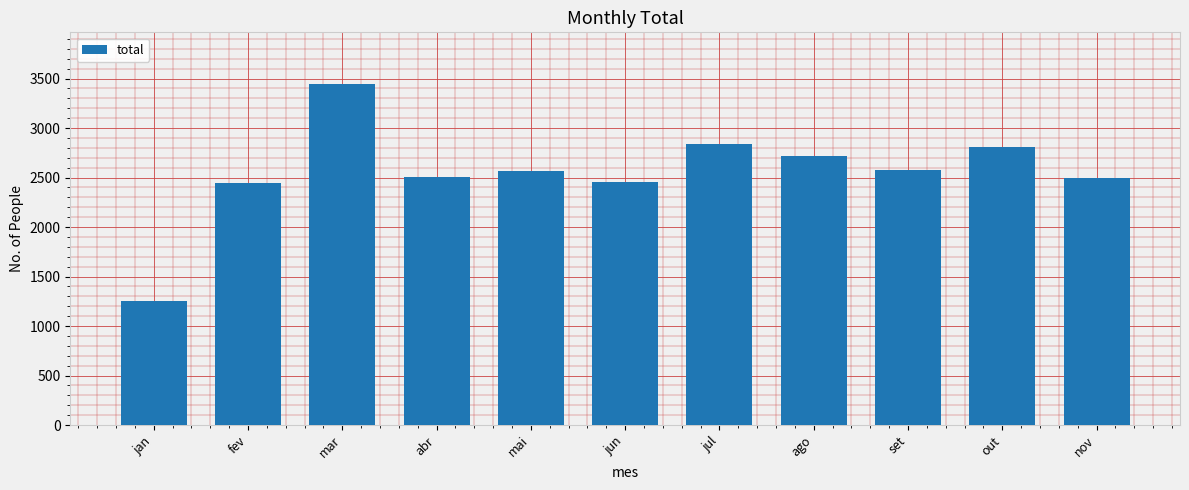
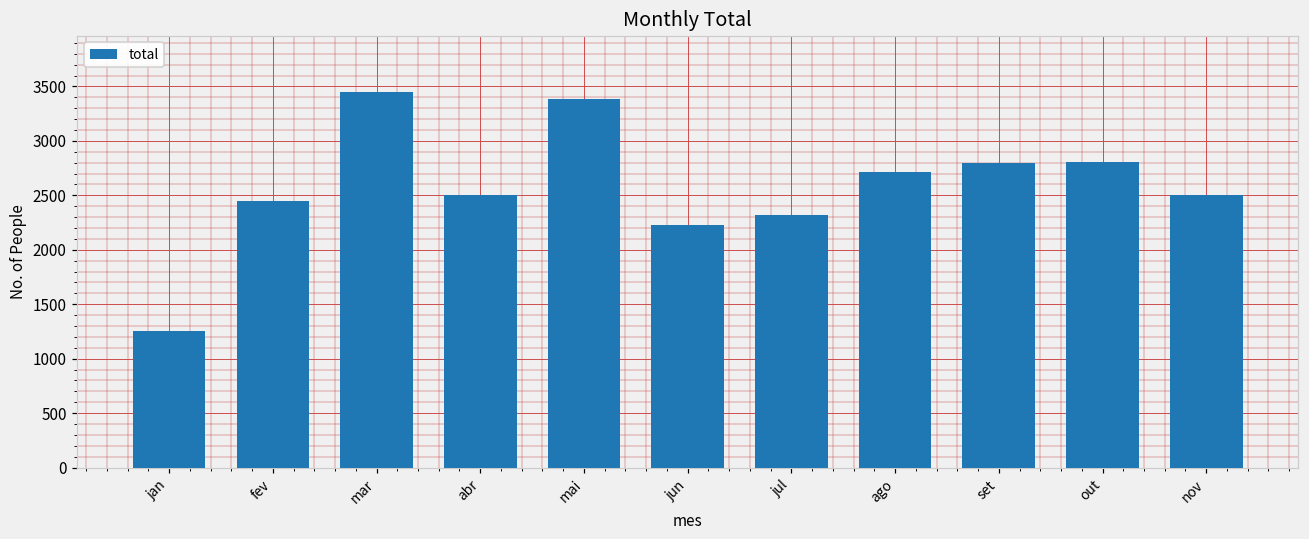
mai: 2600 -> 3400
jun: 2500 -> 2200
jul: 2800 -> 2300
set: 2600 -> 2800
